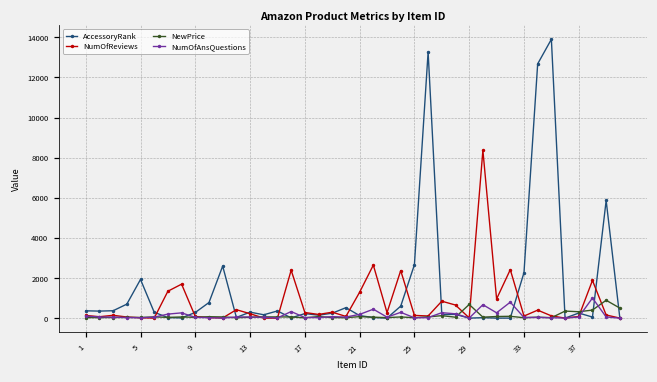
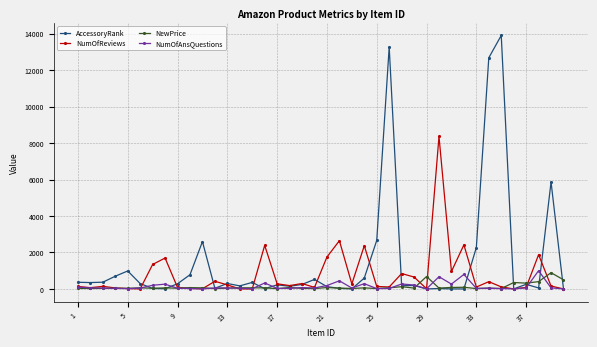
AccessoryRank, 5: 1900 -> 1000
NumOfReviews, 21: 1300 -> 1700
